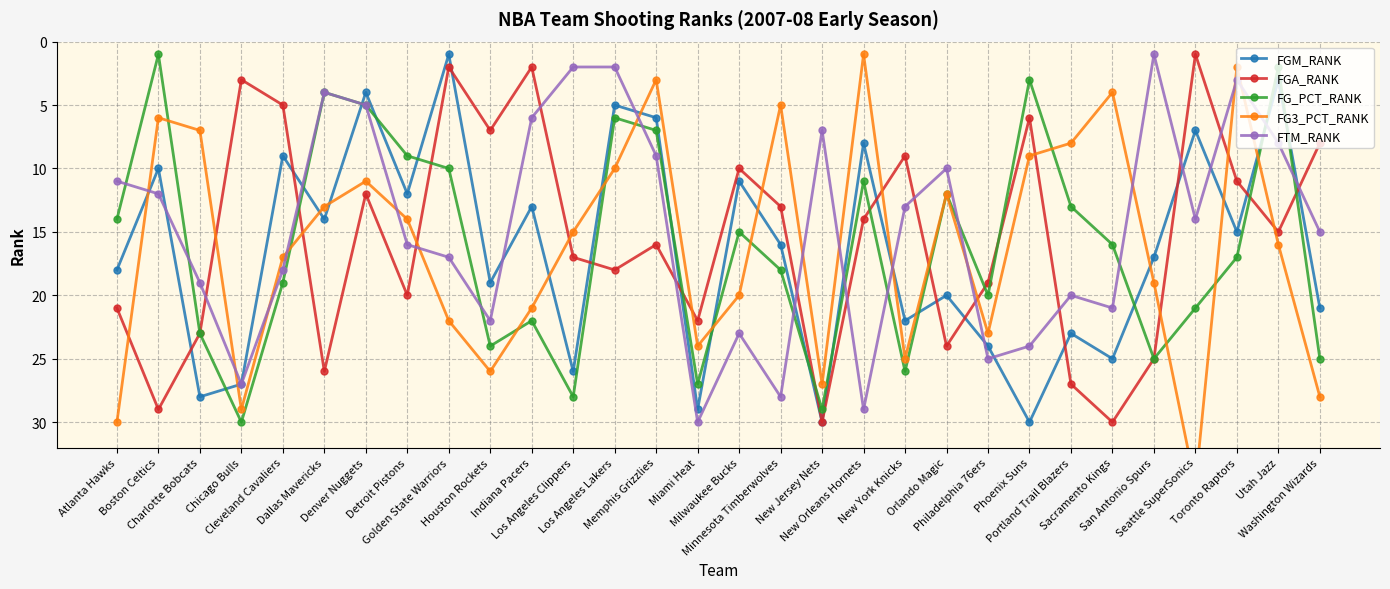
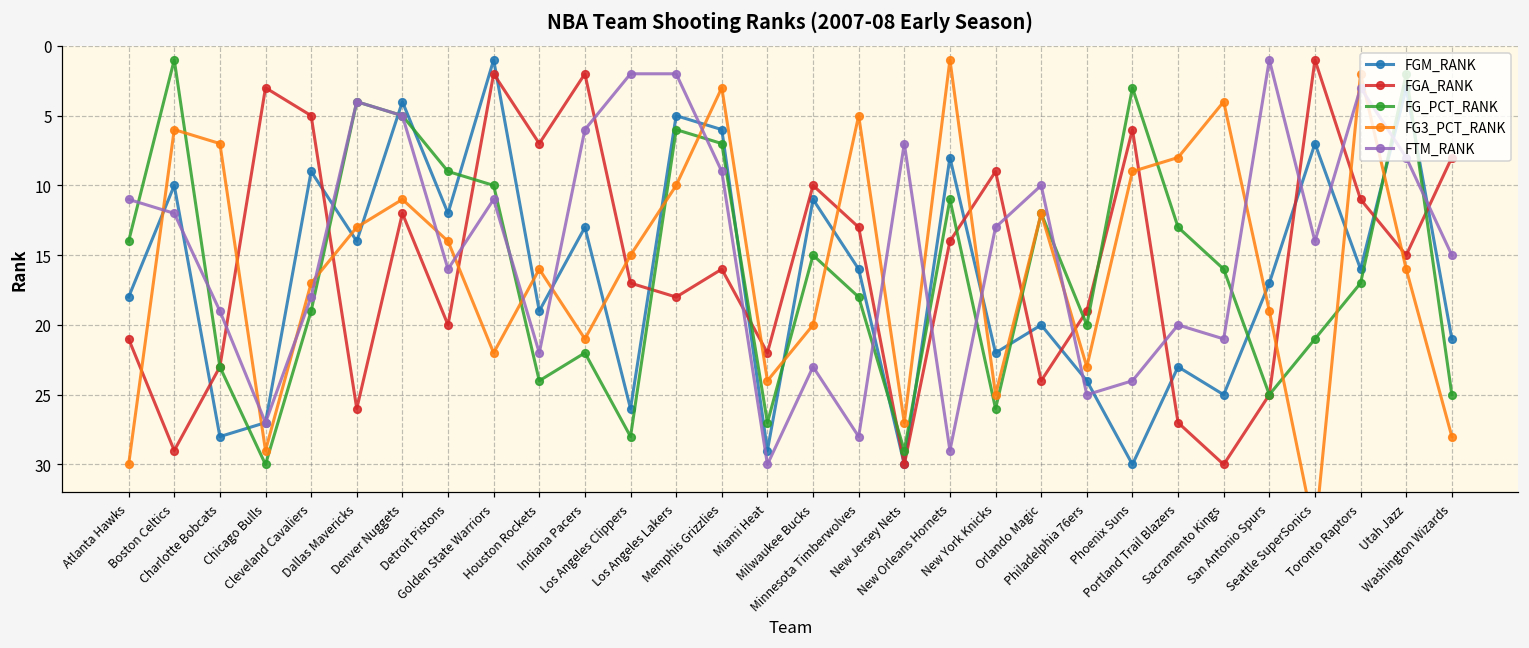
FTM_RANK, Golden State Warriors: 17 -> 11
FG3_PCT_RANK, Houston Rockets: 26 -> 16
FGM_RANK, Toronto Raptors: 15 -> 16
